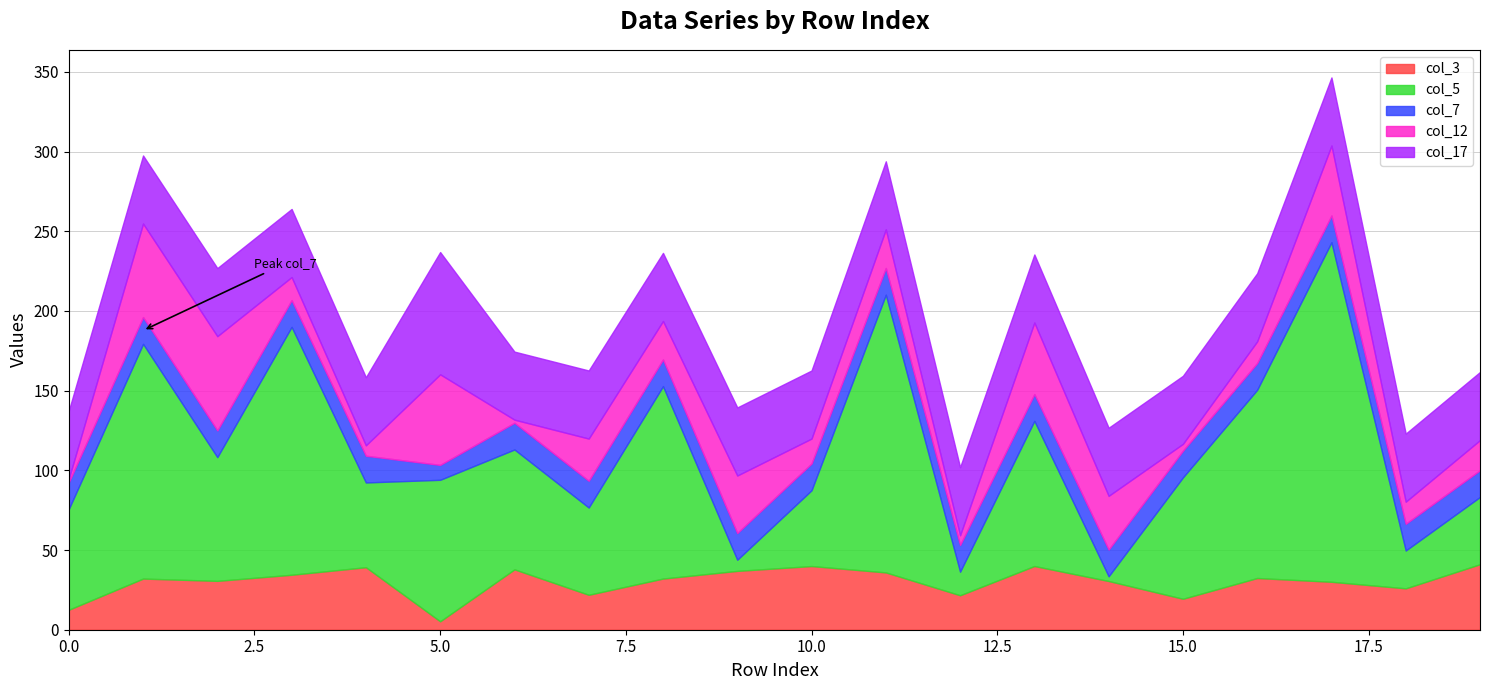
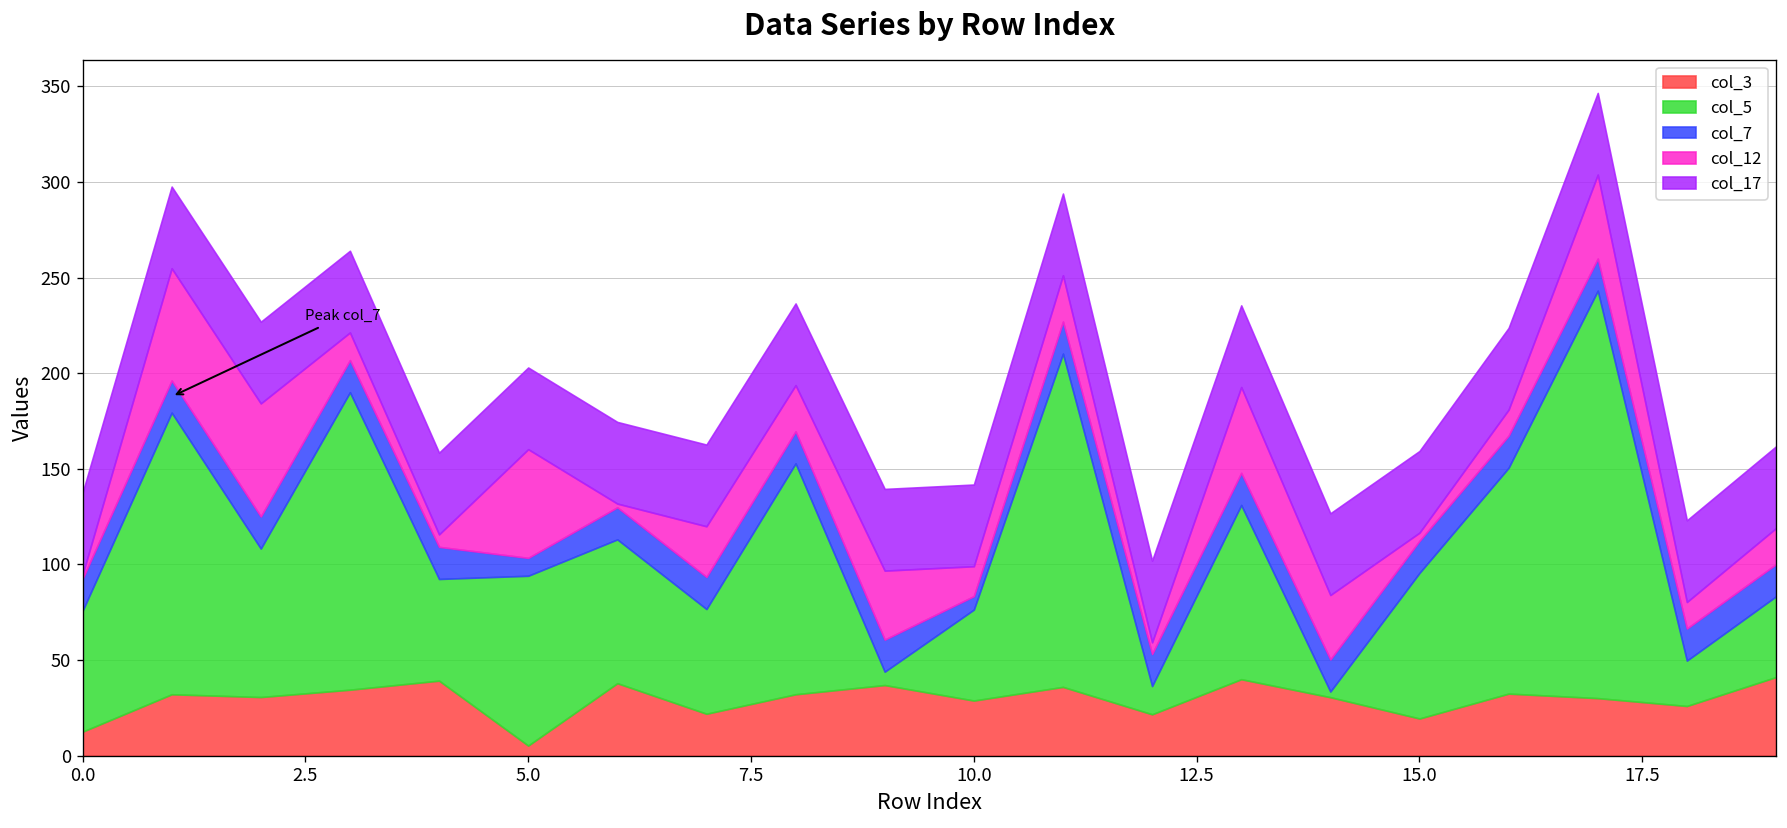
col_17, 5.0: 77 -> 43
col_3, 10.0: 40 -> 29
col_7, 10.0: 17 -> 7
